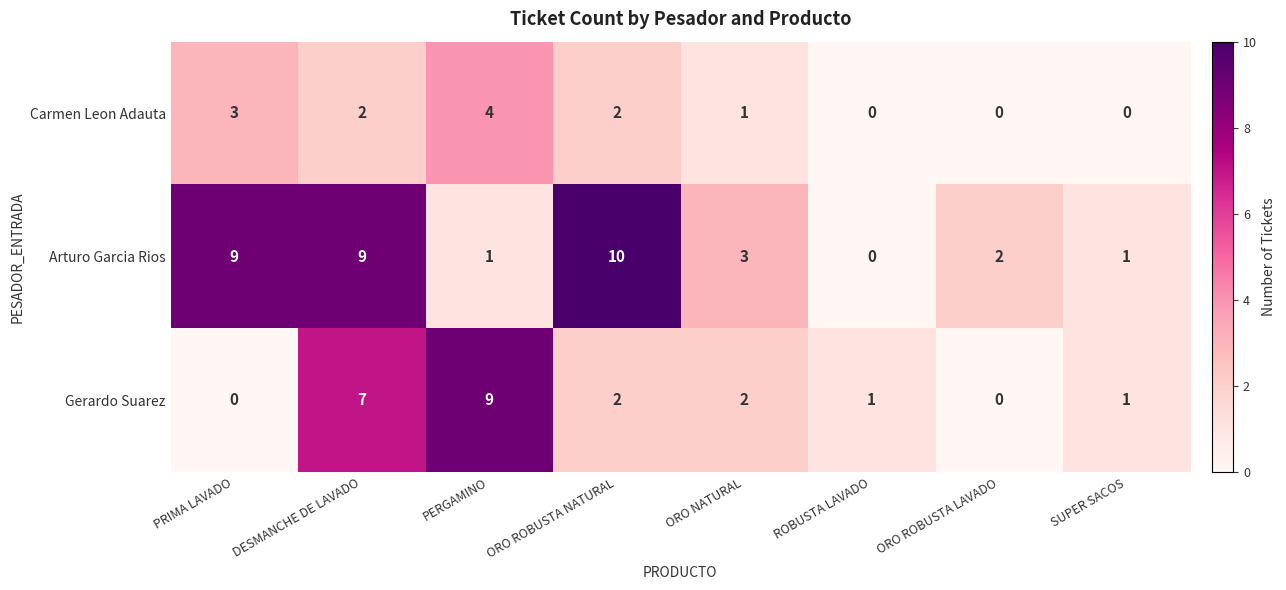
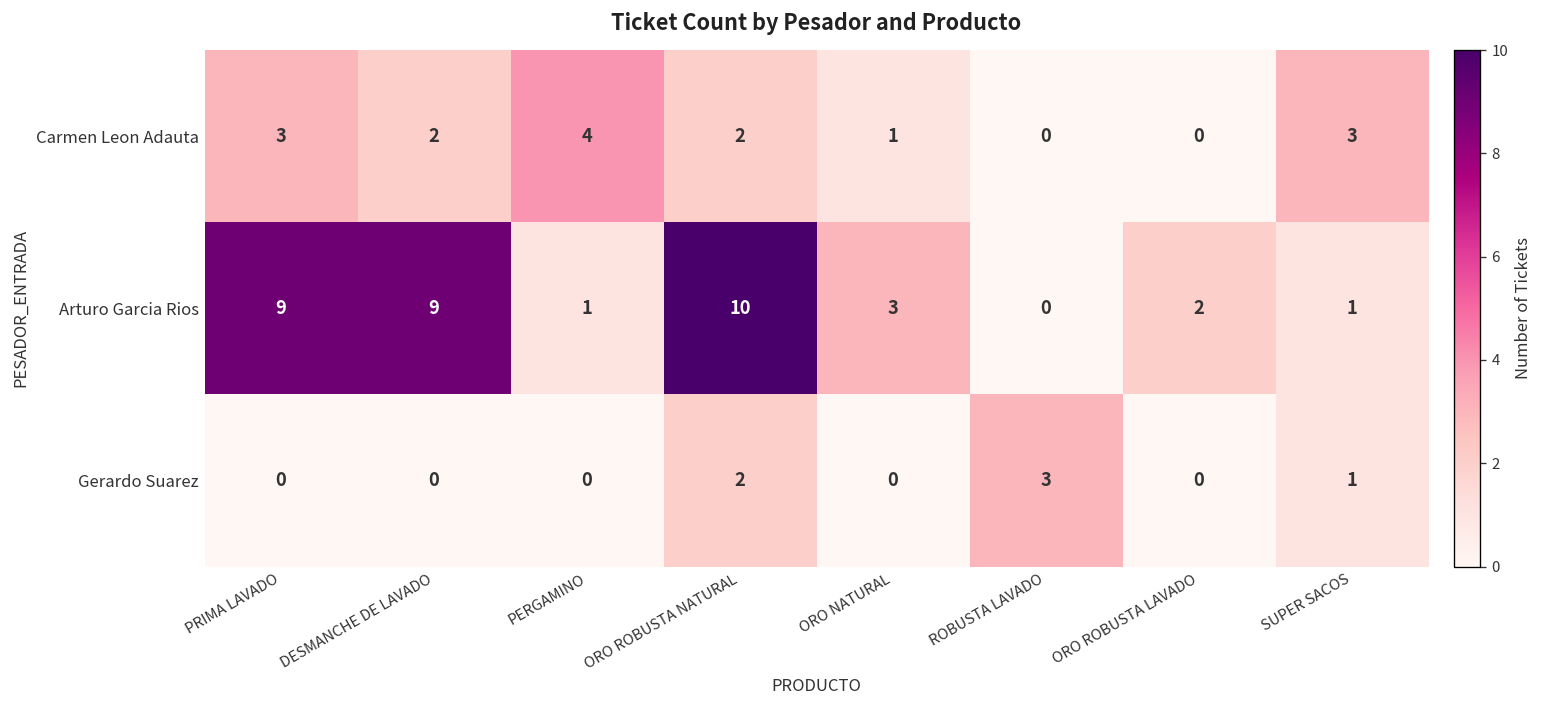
Carmen Leon Adauta, SUPER SACOS: 0 -> 3
Gerardo Suarez, DESMANCHE DE LAVADO: 7 -> 0
Gerardo Suarez, PERGAMINO: 9 -> 0
Gerardo Suarez, ORO NATURAL: 2 -> 0
Gerardo Suarez, ROBUSTA LAVADO: 1 -> 3
